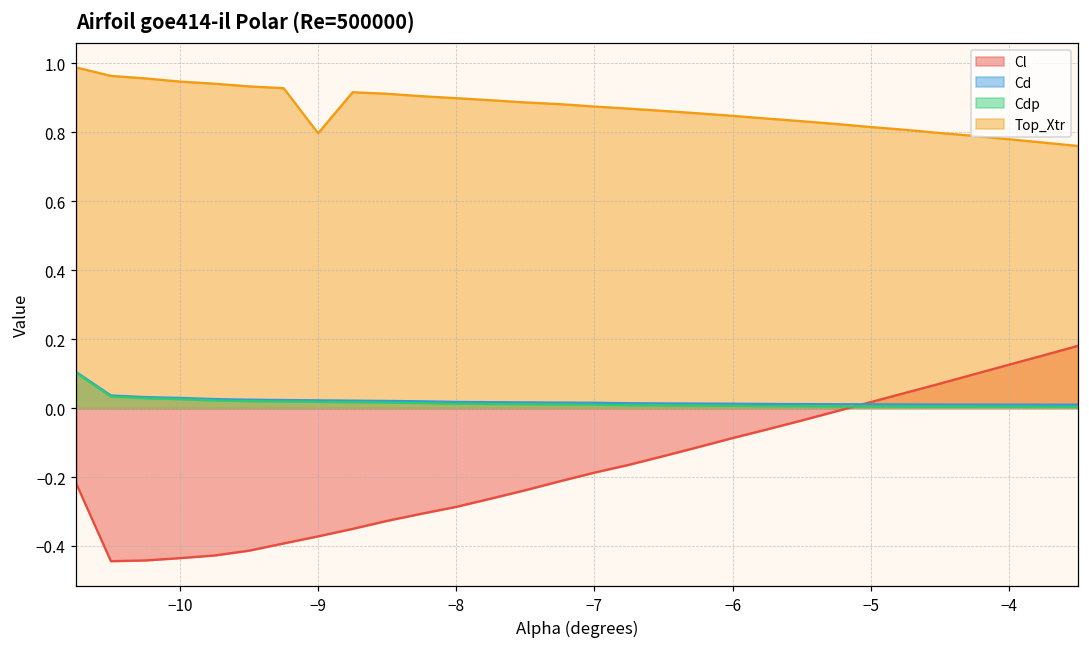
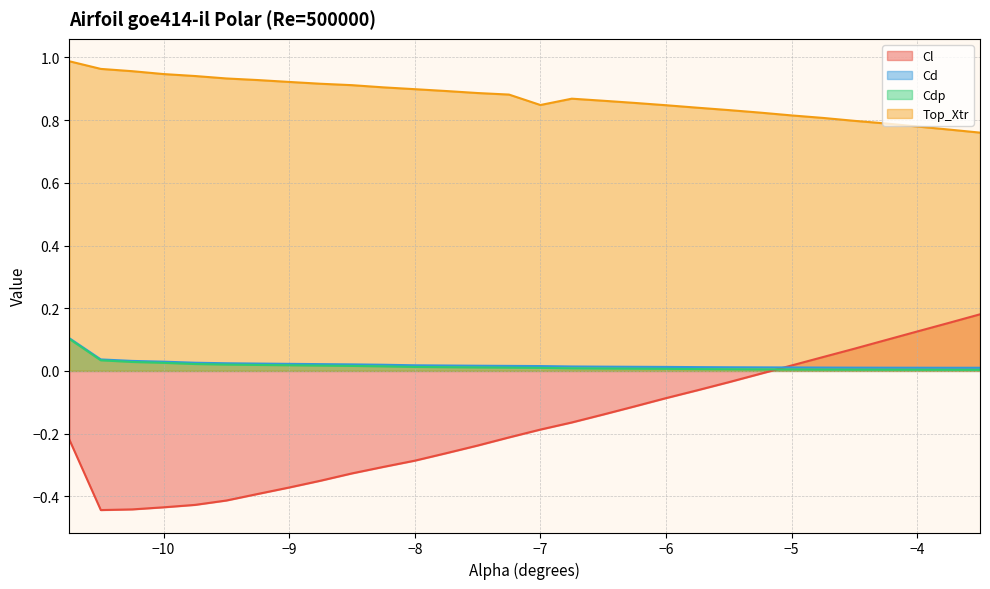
Top_Xtr, −9: 0.80 -> 0.92
Top_Xtr, −7: 0.87 -> 0.85
